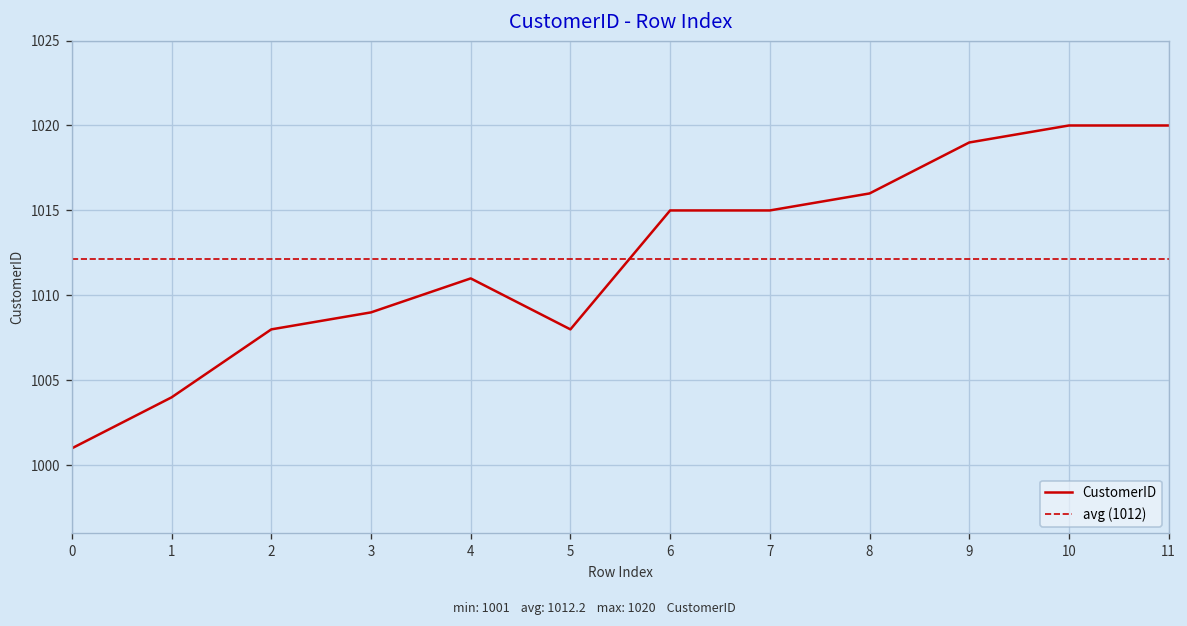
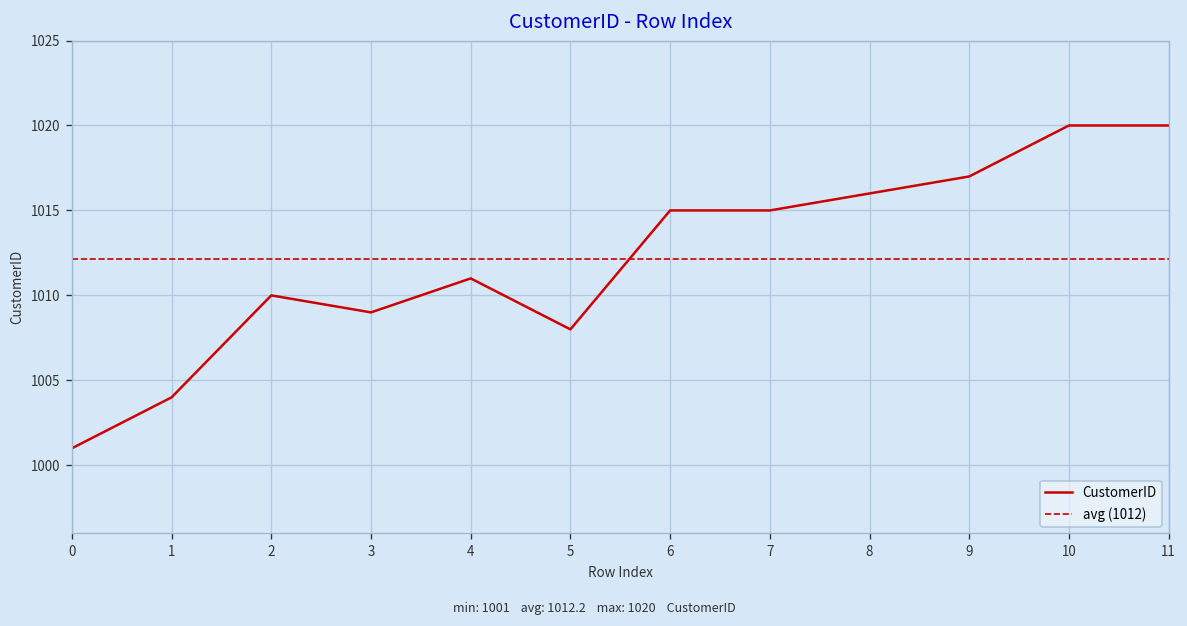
2: 1008 -> 1010
9: 1019 -> 1017
